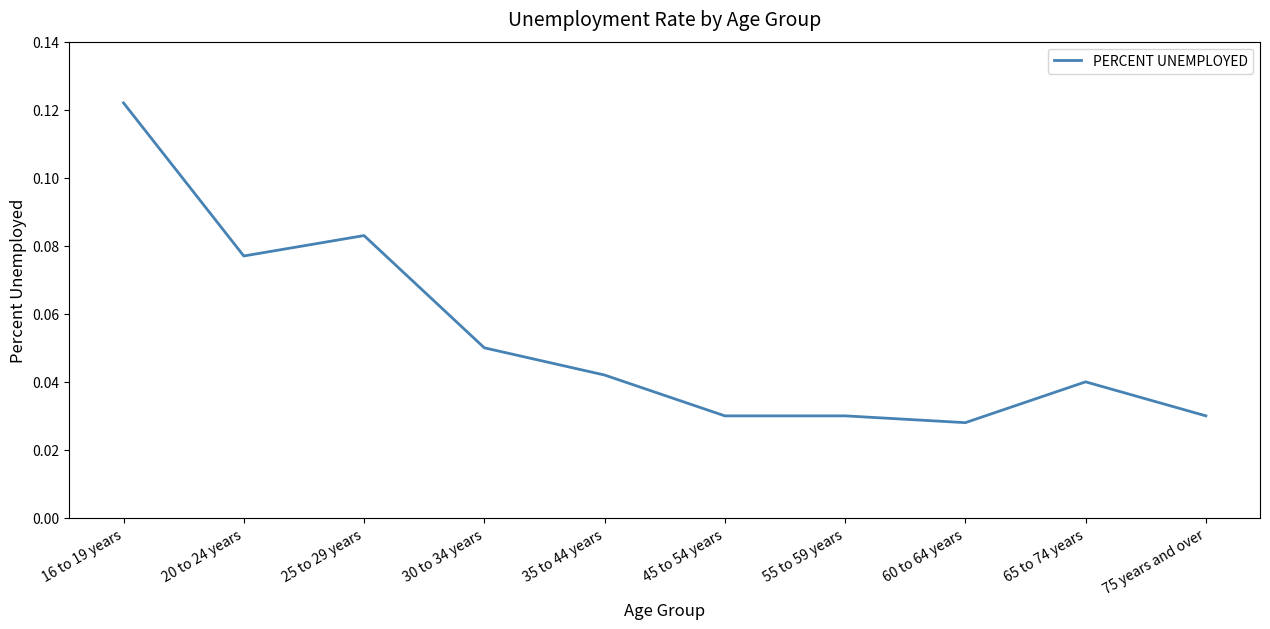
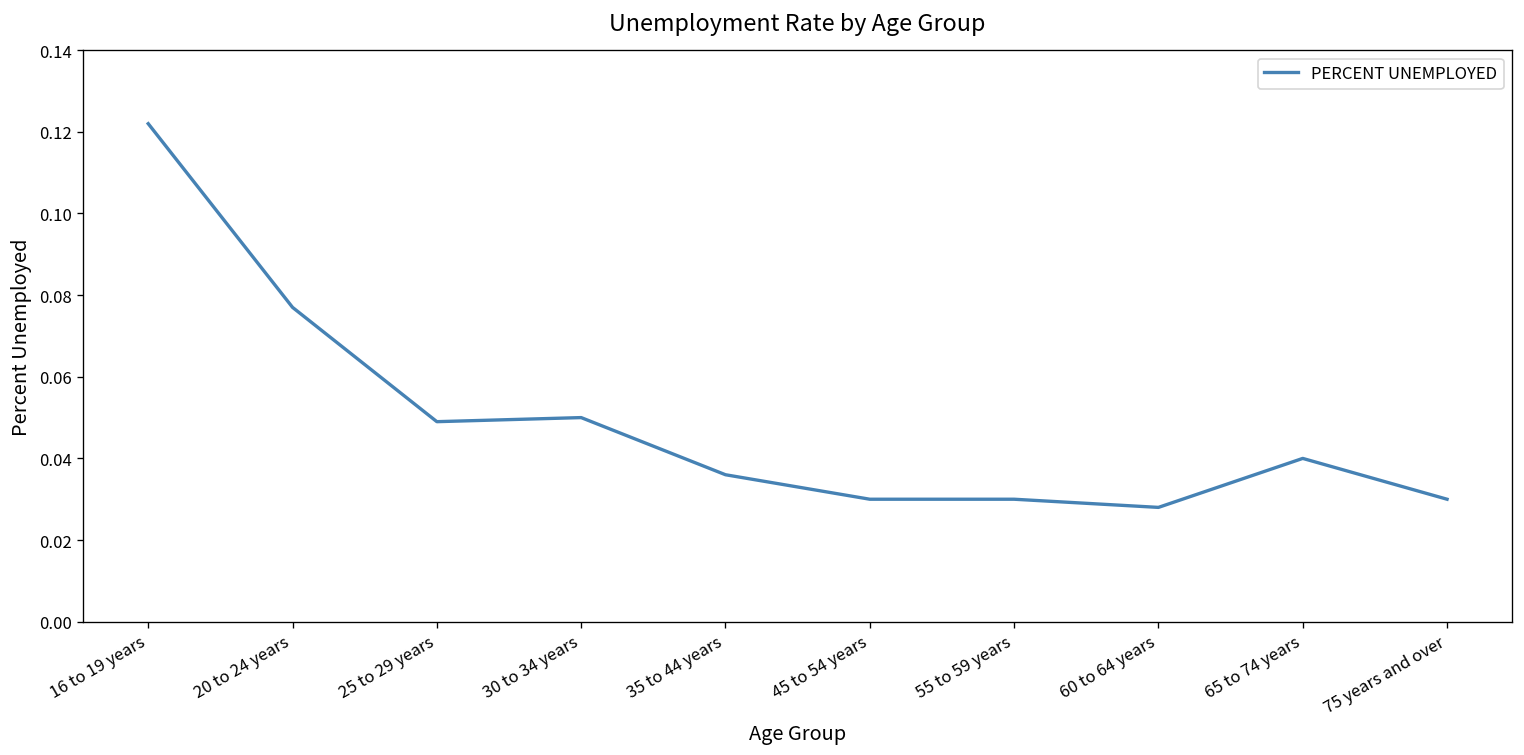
25 to 29 years: 0.083 -> 0.049
35 to 44 years: 0.042 -> 0.036
